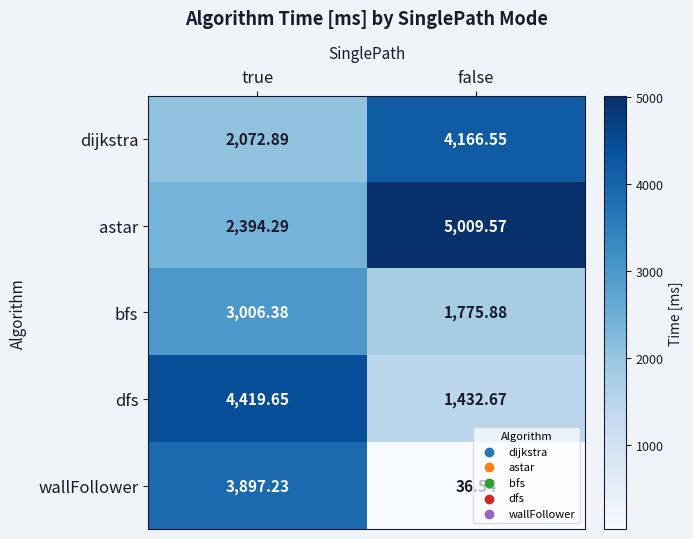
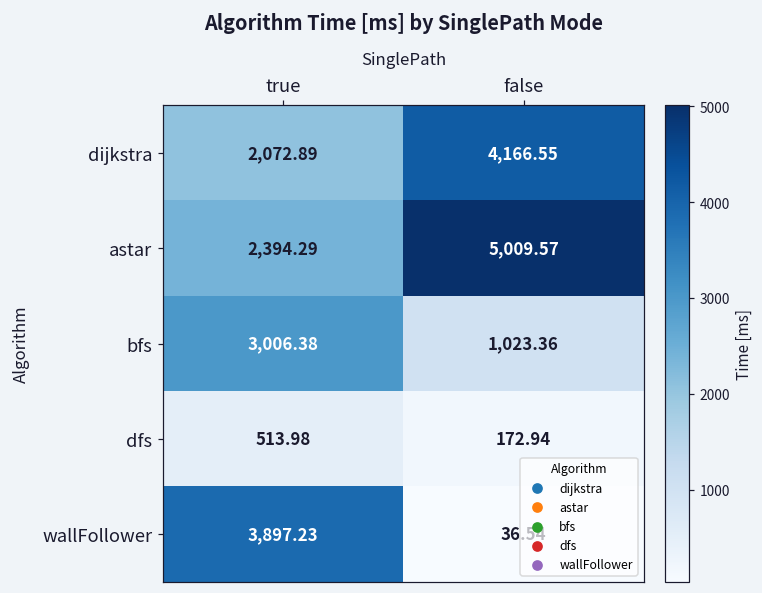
bfs, false: 1,775.88 -> 1,023.36
dfs, true: 4,419.65 -> 513.98
dfs, false: 1,432.67 -> 172.94
